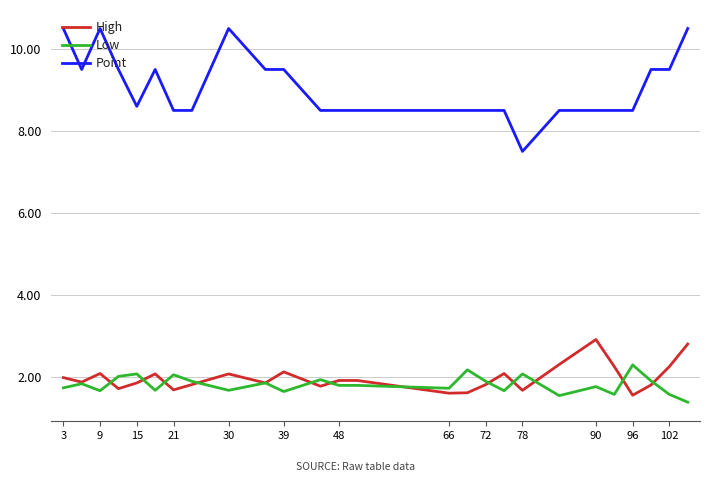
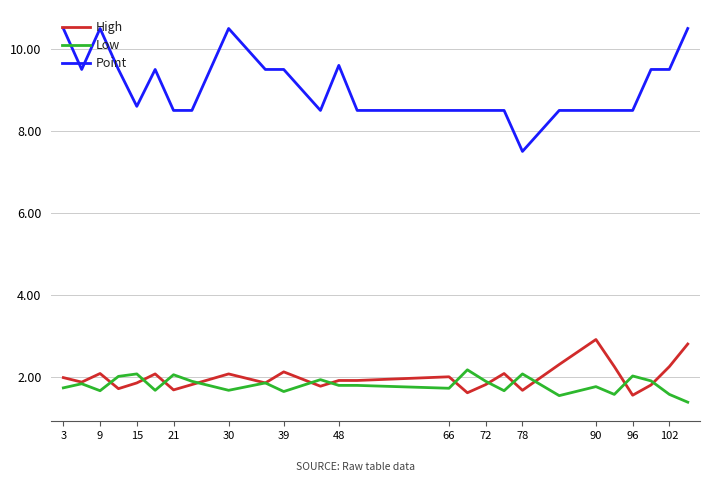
Point, 48: 8.5 -> 9.6
High, 66: 1.6 -> 2.0
Low, 96: 2.3 -> 2.0
